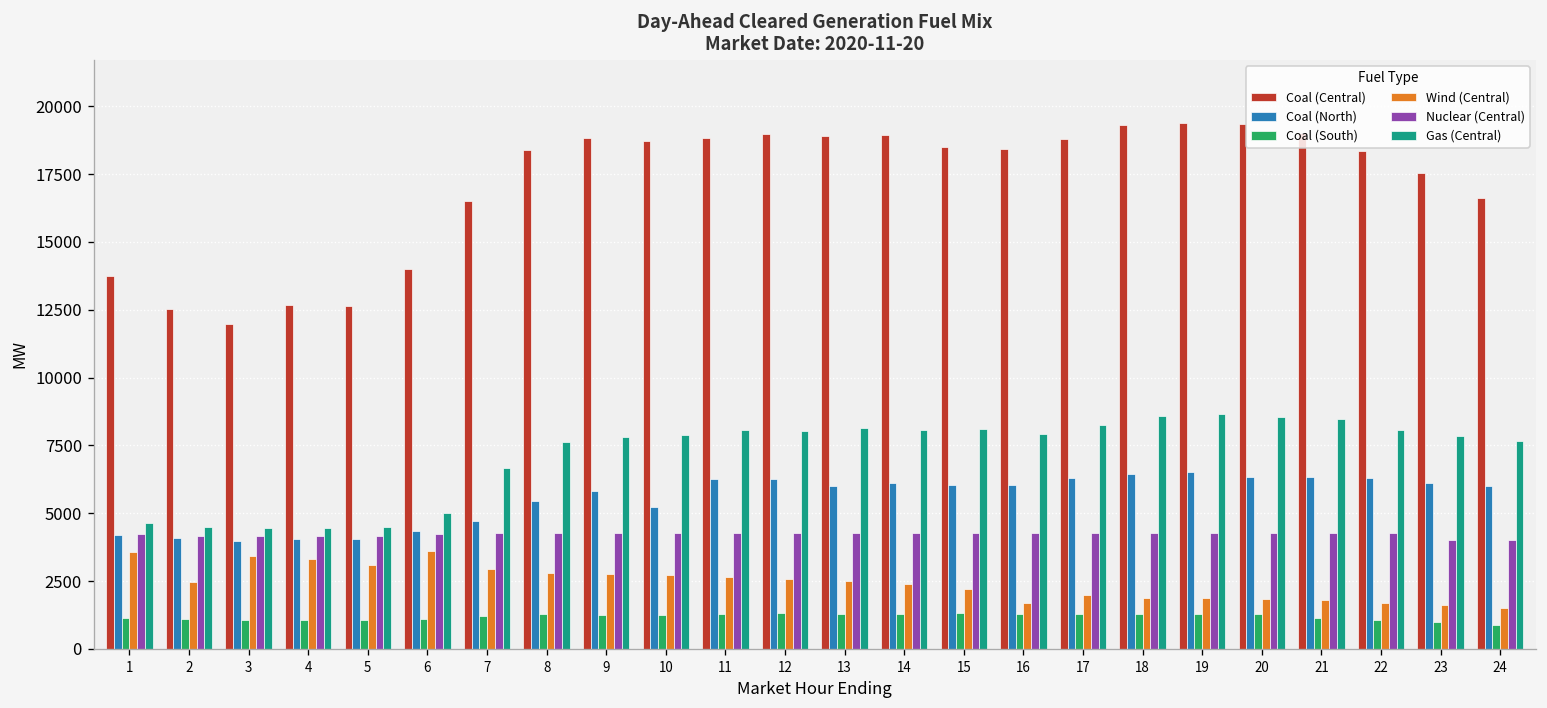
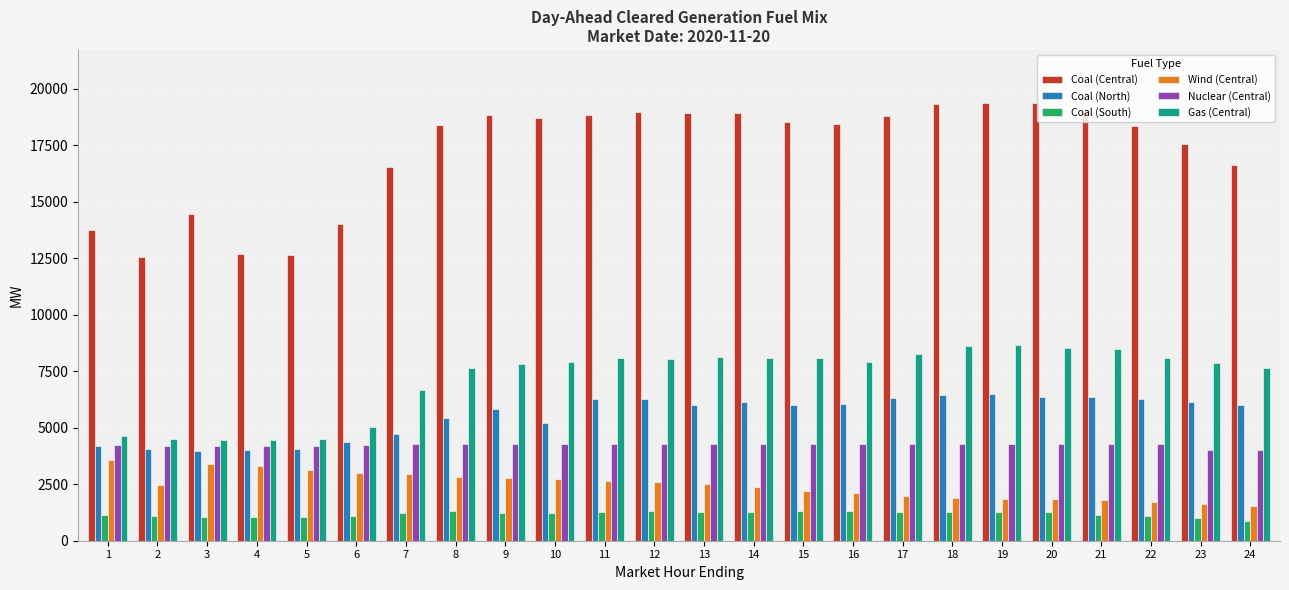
Coal (Central), 3: 12000 -> 14400
Wind (Central), 6: 3600 -> 3000
Wind (Central), 16: 1700 -> 2100
